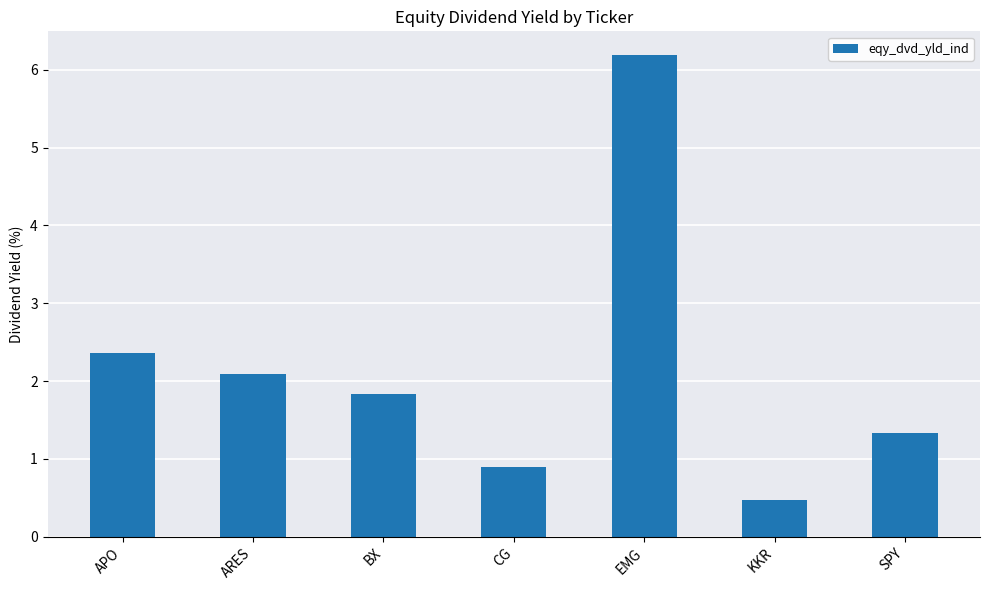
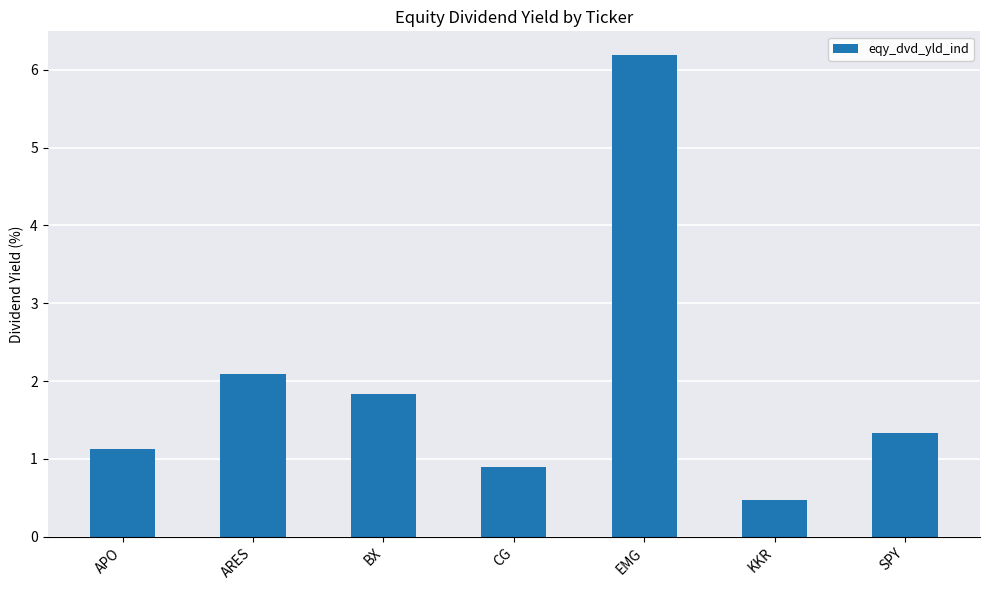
APO: 2.4 -> 1.1
